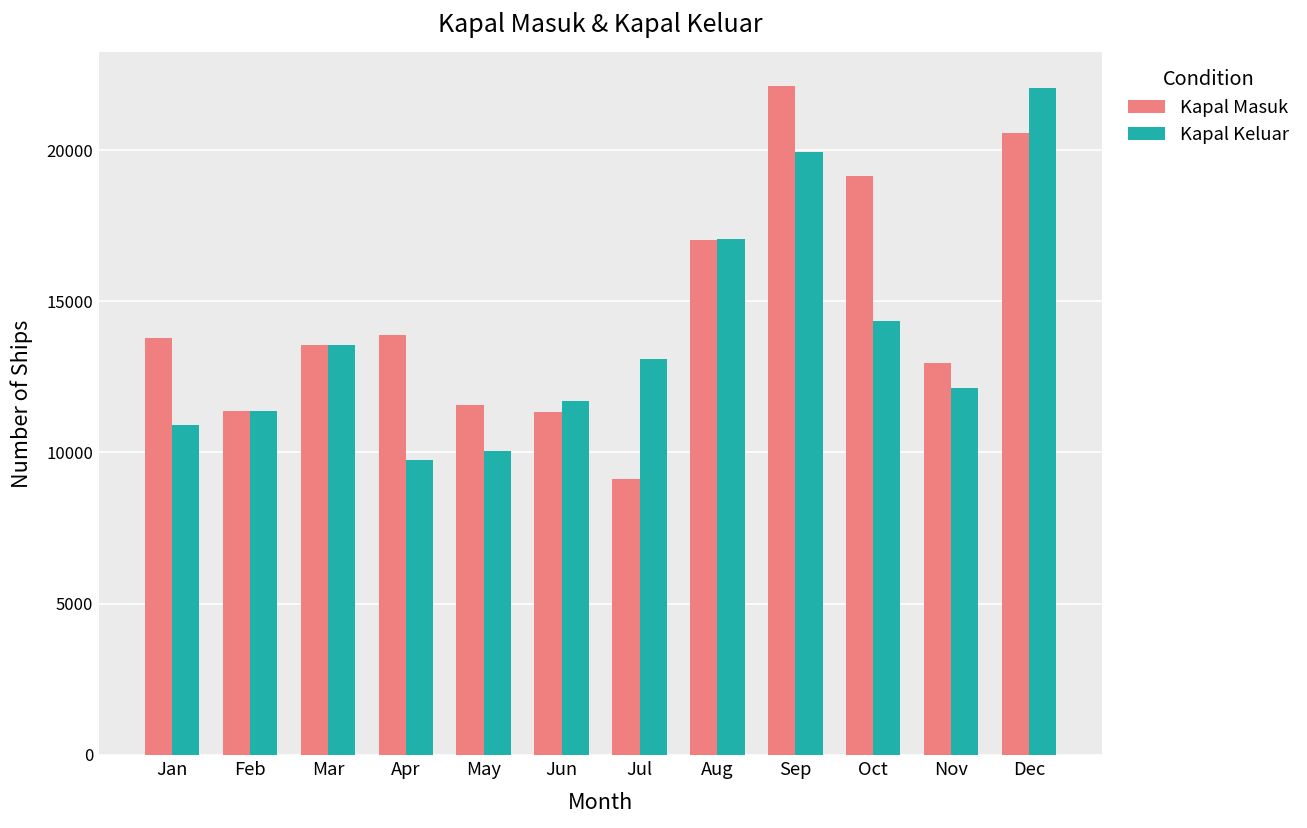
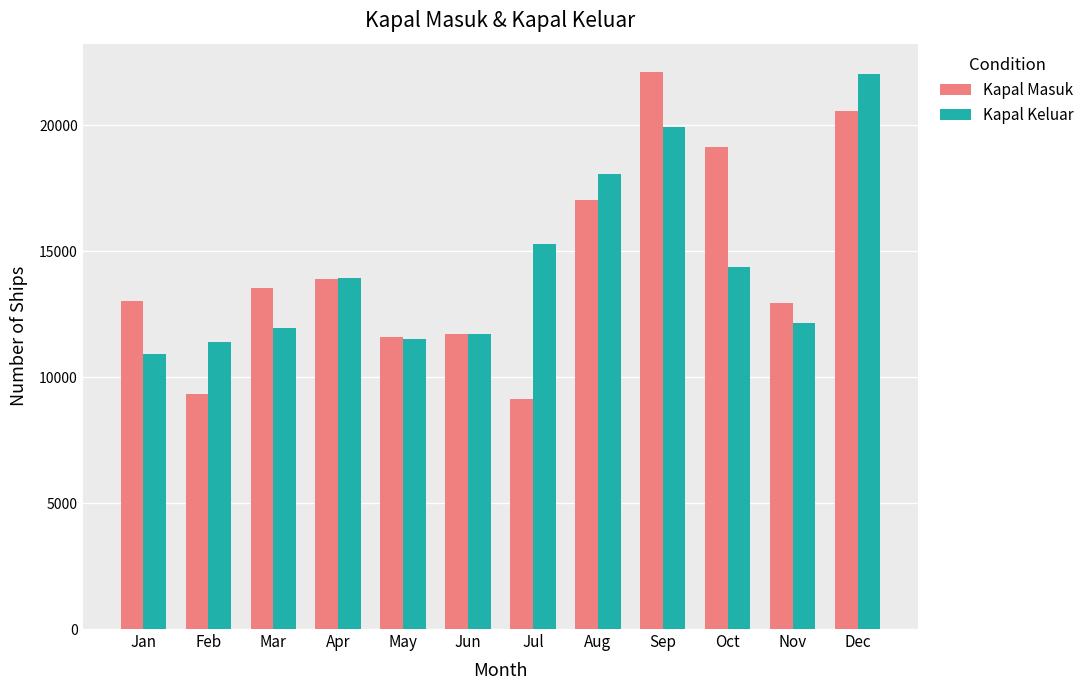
Kapal Masuk, Jan: 13800 -> 13000
Kapal Masuk, Feb: 11400 -> 9300
Kapal Keluar, Mar: 13500 -> 12000
Kapal Keluar, Apr: 9700 -> 13900
Kapal Keluar, May: 10100 -> 11500
Kapal Masuk, Jun: 11400 -> 11700
Kapal Keluar, Jul: 13100 -> 15300
Kapal Keluar, Aug: 17100 -> 18100
